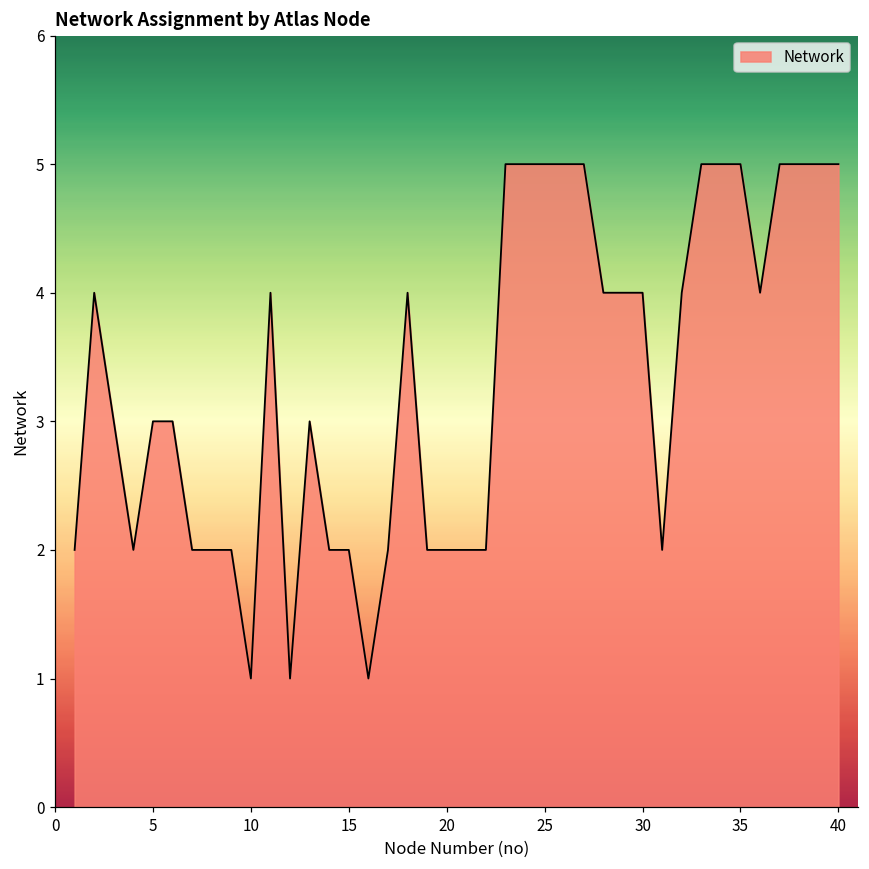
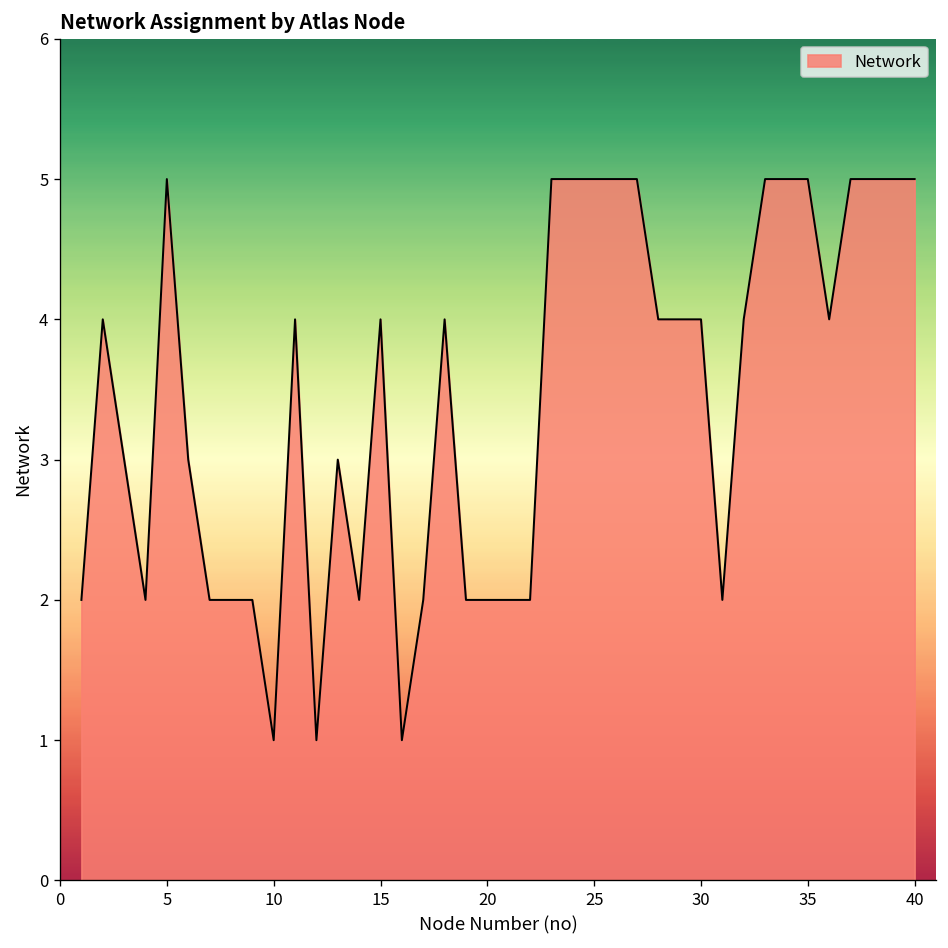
5: 3 -> 5
15: 2 -> 4
